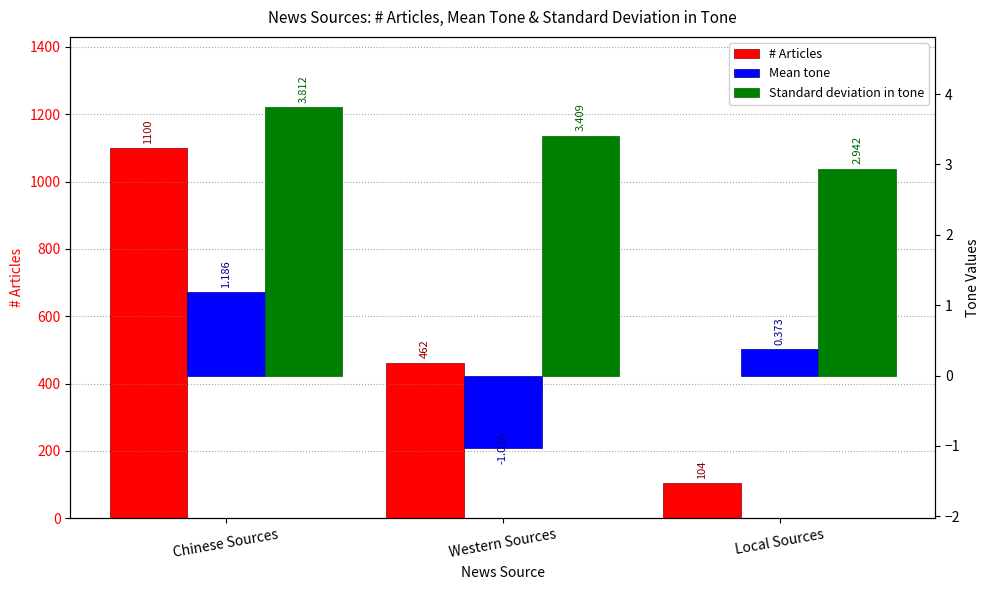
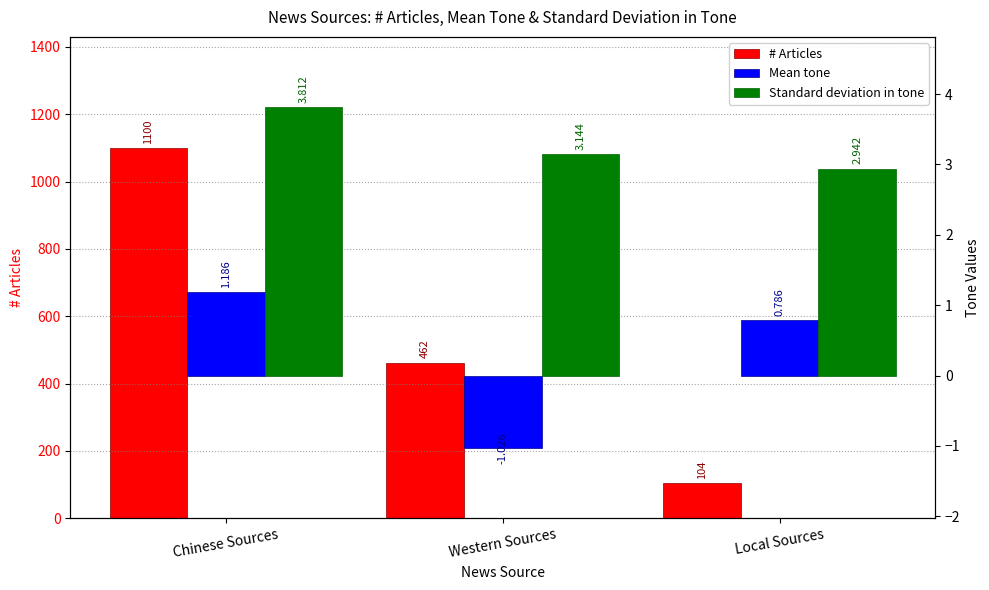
Standard deviation in tone, Western Sources: 3.409 -> 3.144
Mean tone, Local Sources: 0.373 -> 0.786
